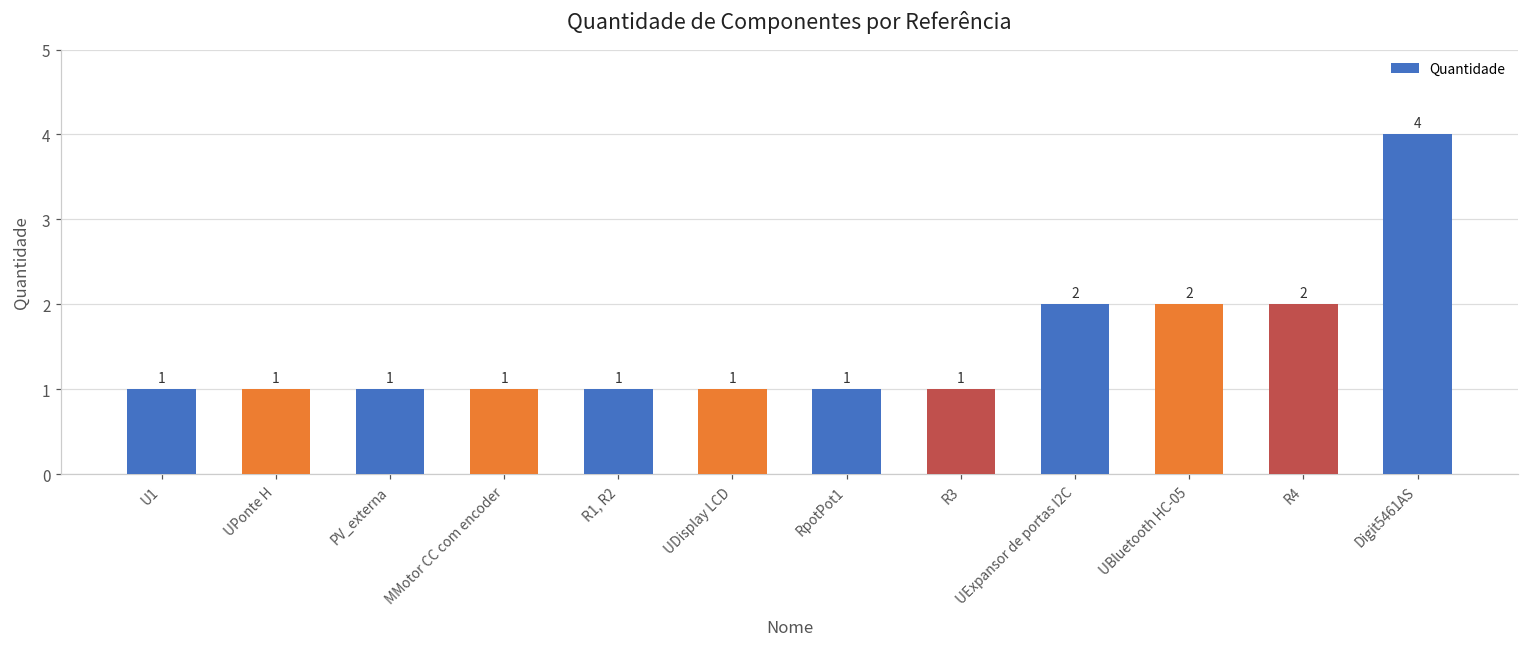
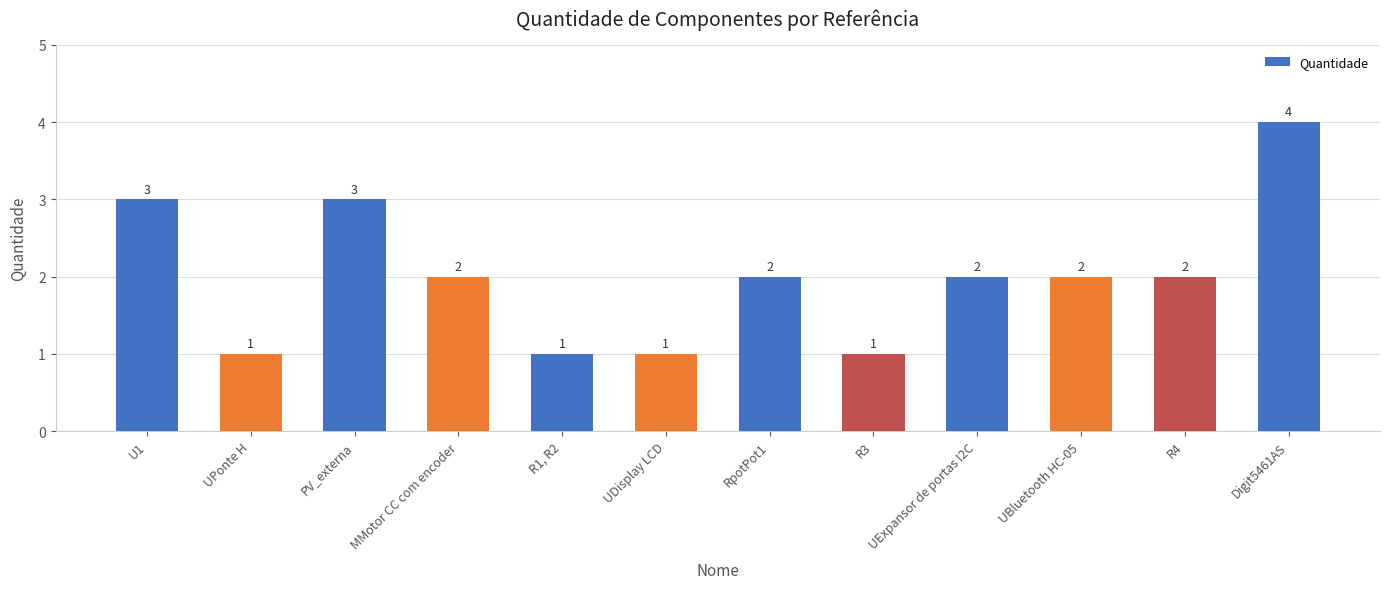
U1: 1 -> 3
PV_externa: 1 -> 3
MMotor CC com encoder: 1 -> 2
RpotPot1: 1 -> 2
